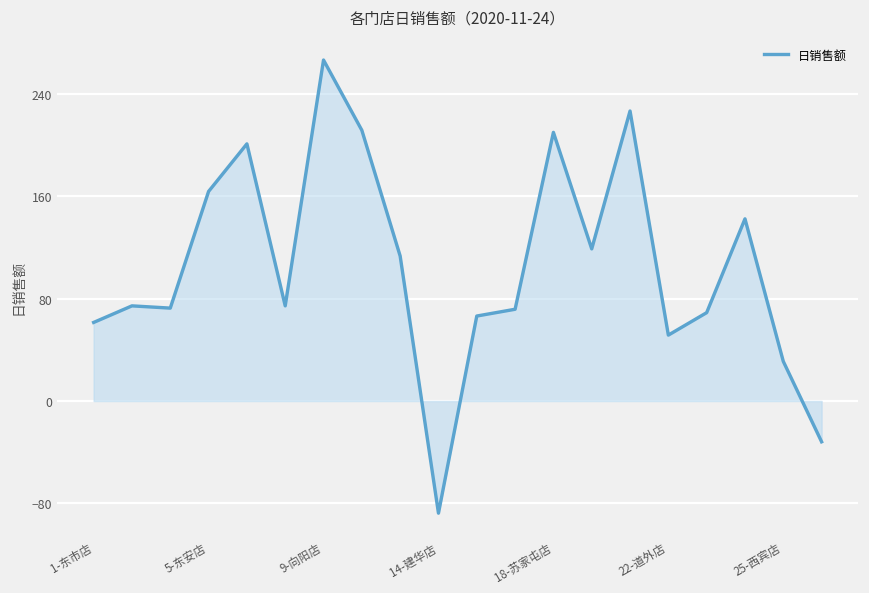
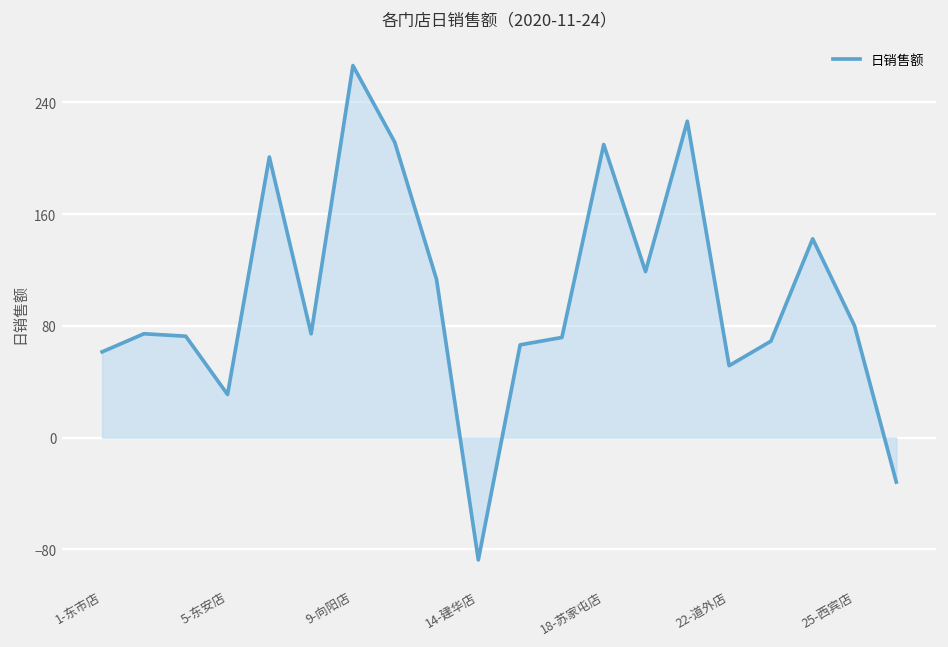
日销售额, 5-东安店: 164 -> 31
日销售额, 25-西宾店: 31 -> 80
